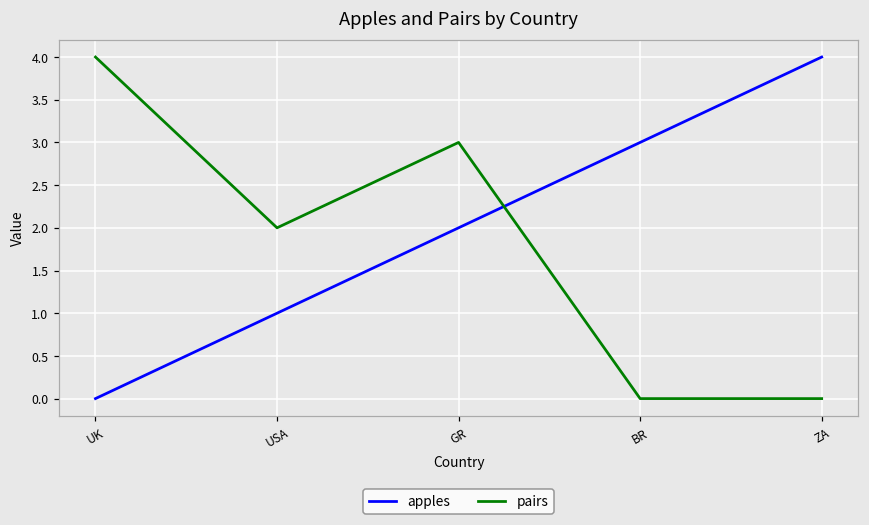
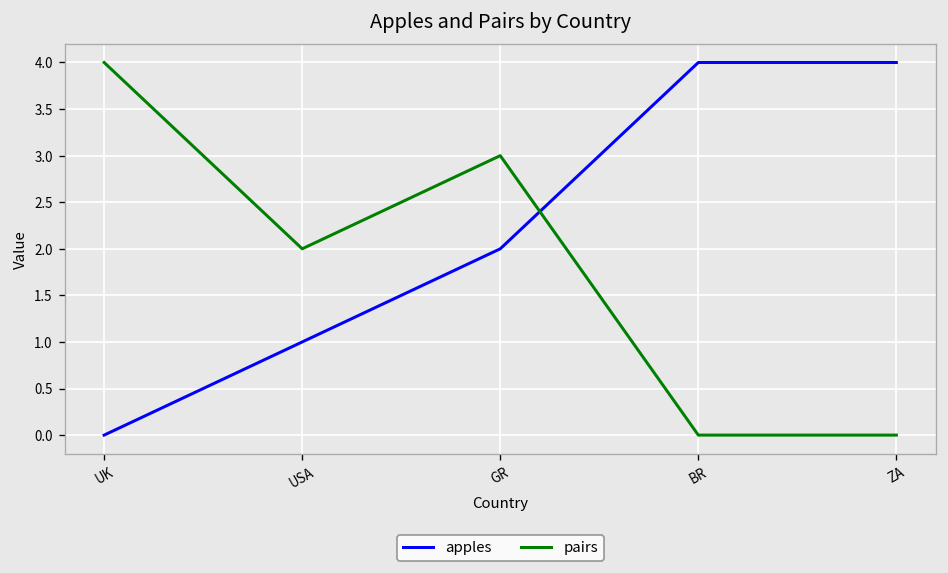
apples, BR: 3 -> 4
